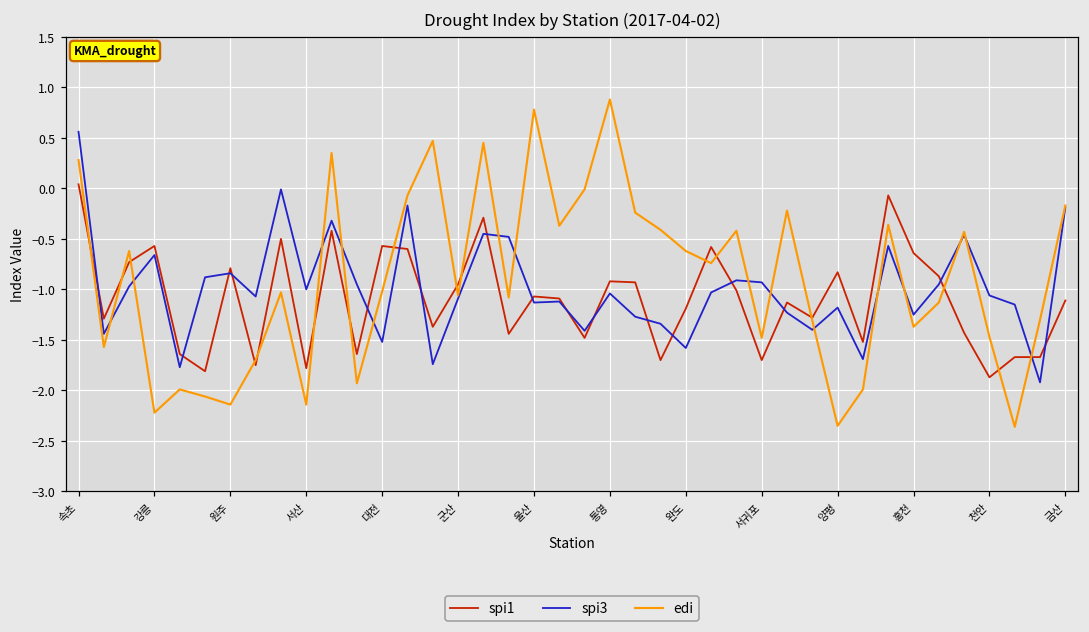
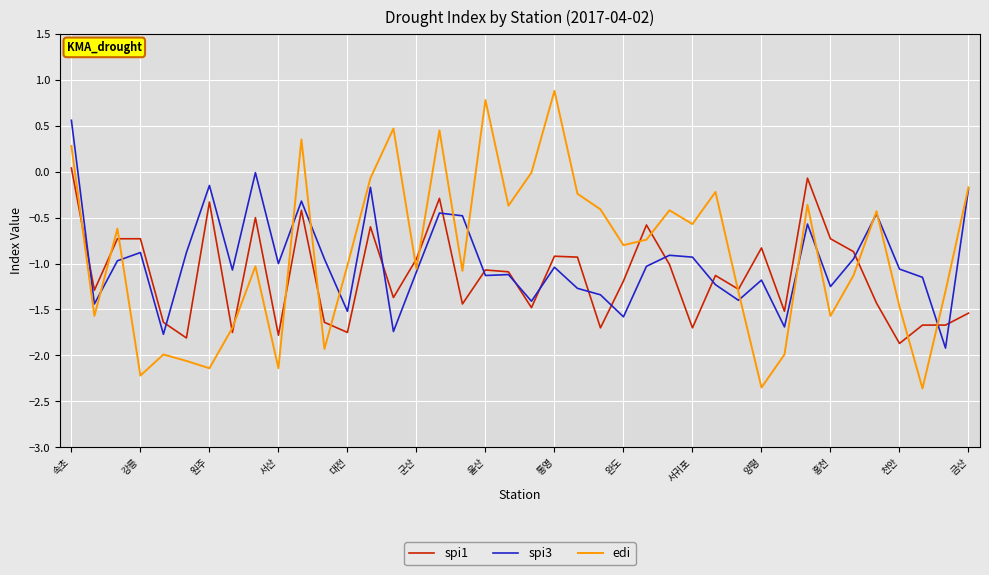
spi1, 강릉: -0.6 -> -0.7
spi3, 강릉: -0.7 -> -0.9
spi1, 원주: -0.8 -> -0.3
spi3, 원주: -0.8 -> -0.2
spi1, 대전: -0.6 -> -1.8
edi, 완도: -0.6 -> -0.8
edi, 서귀포: -1.5 -> -0.6
spi1, 홍천: -0.6 -> -0.7
edi, 홍천: -1.4 -> -1.6
spi1, 금산: -1.1 -> -1.5
